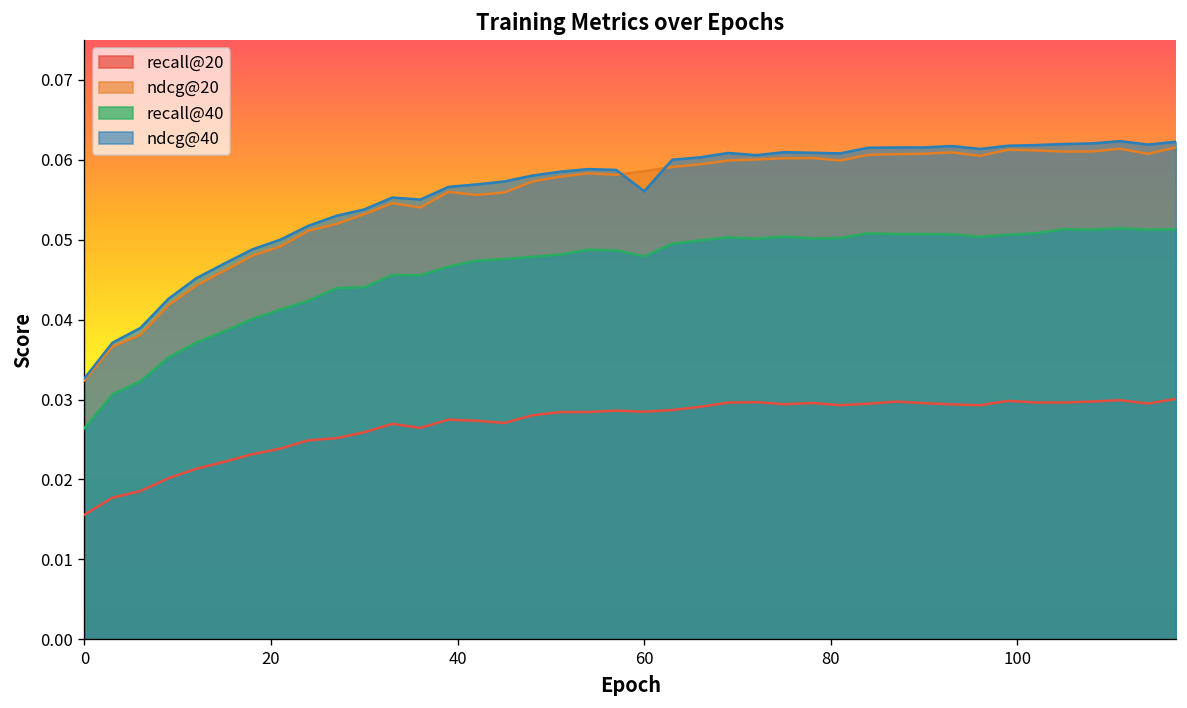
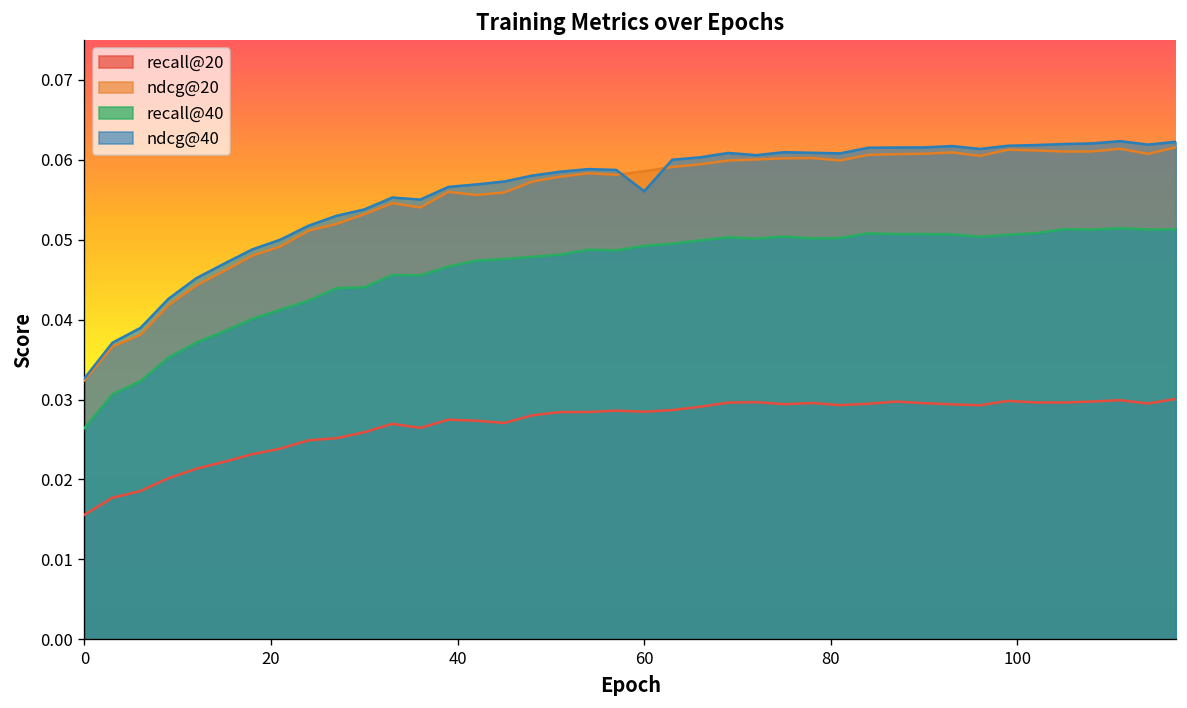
recall@40, 60: 0.048 -> 0.049
